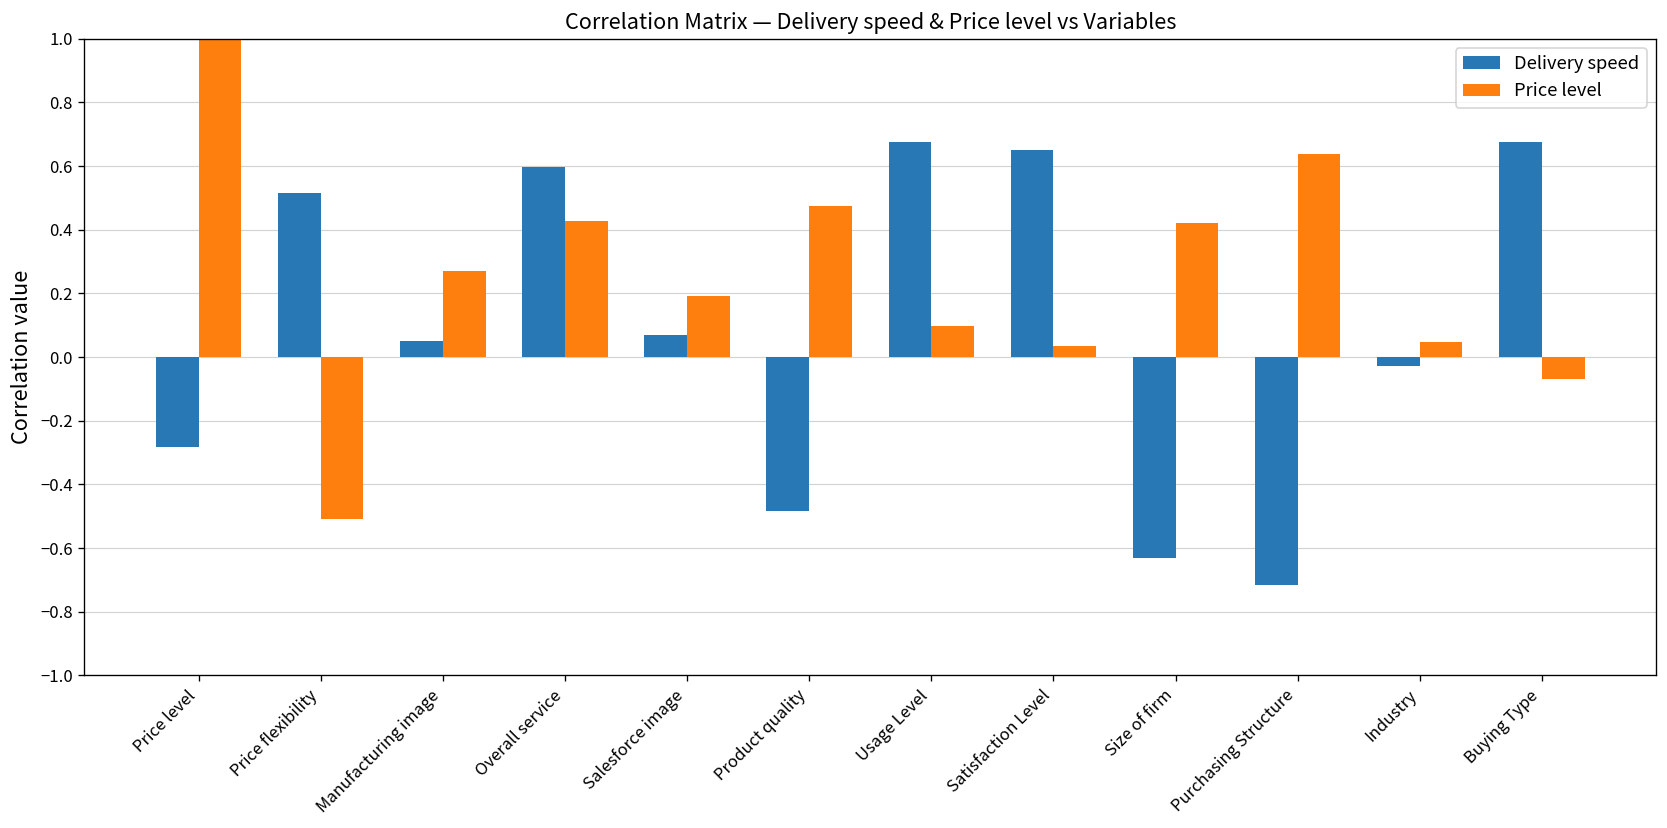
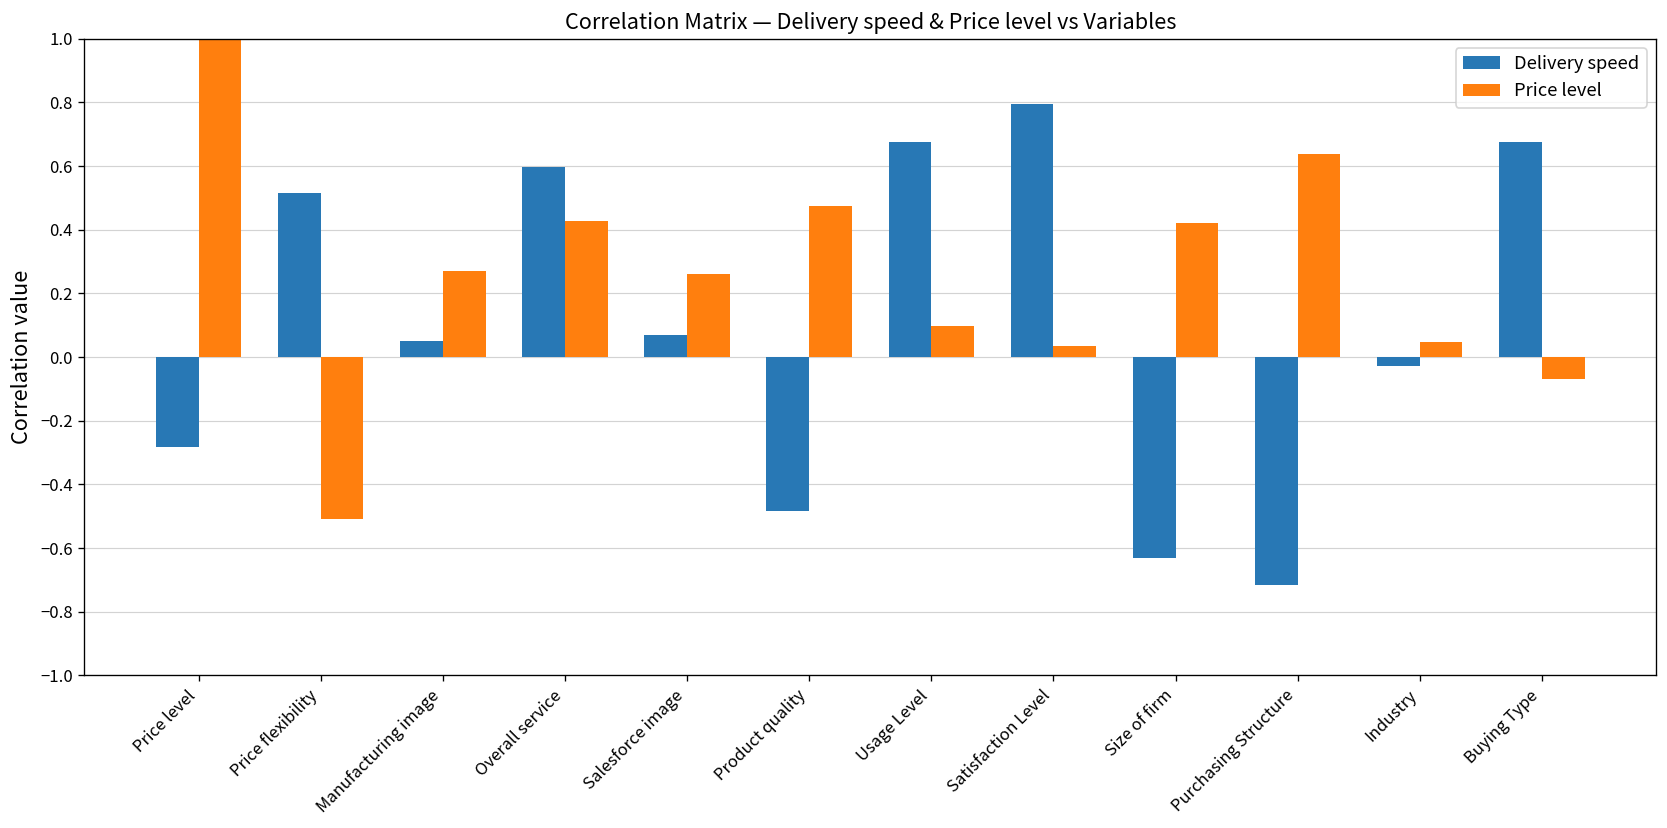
Price level, Salesforce image: 0.19 -> 0.26
Delivery speed, Satisfaction Level: 0.65 -> 0.79
